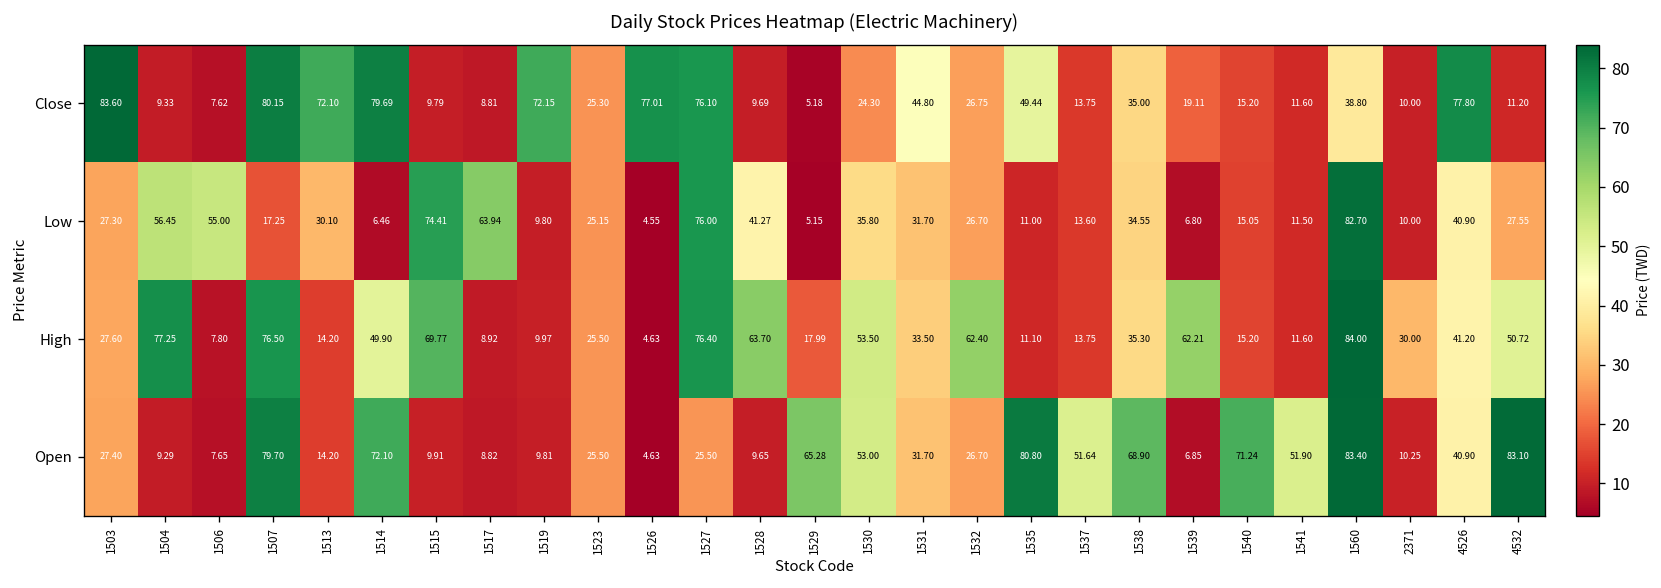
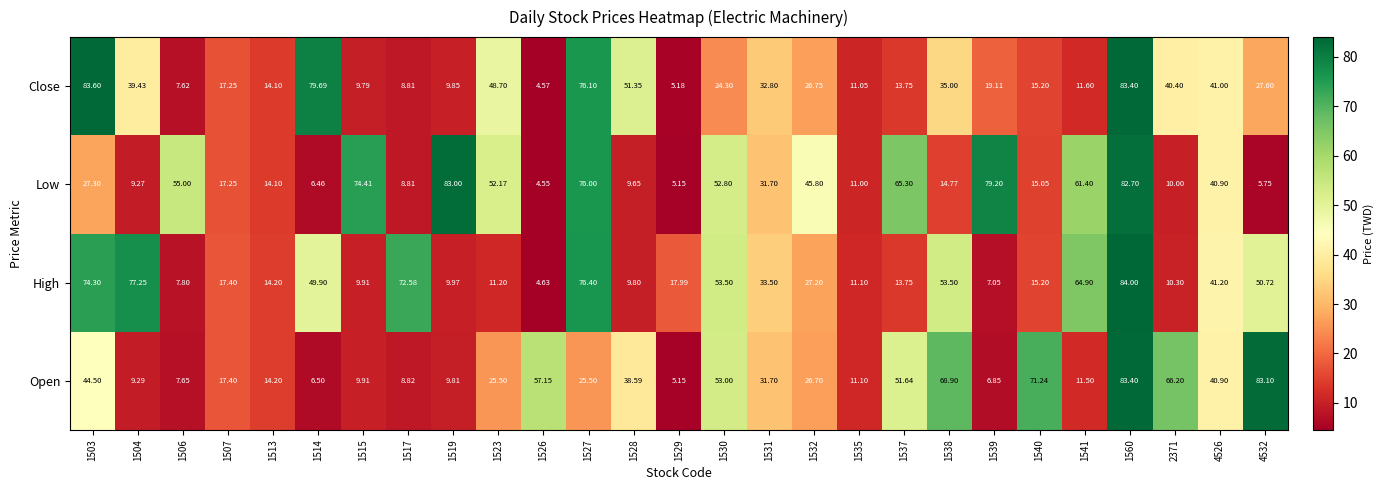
Close, 1504: 9.33 -> 39.43
Close, 1507: 80.15 -> 17.25
Close, 1513: 72.10 -> 14.10
Close, 1519: 72.15 -> 9.85
Close, 1523: 25.30 -> 48.70
Close, 1526: 77.01 -> 4.57
Close, 1528: 9.69 -> 51.35
Close, 1531: 44.80 -> 32.80
Close, 1535: 49.44 -> 11.05
Close, 1560: 38.80 -> 83.40
Close, 2371: 10.00 -> 40.40
Close, 4526: 77.80 -> 41.00
Close, 4532: 11.20 -> 27.60
Low, 1504: 56.45 -> 9.27
Low, 1513: 30.10 -> 14.10
Low, 1517: 63.94 -> 8.81
Low, 1519: 9.80 -> 83.00
Low, 1523: 25.15 -> 52.17
Low, 1528: 41.27 -> 9.65
Low, 1530: 35.80 -> 52.80
Low, 1532: 26.70 -> 45.80
Low, 1537: 13.60 -> 65.30
Low, 1538: 34.55 -> 14.77
Low, 1539: 6.80 -> 79.20
Low, 1541: 11.50 -> 61.40
Low, 4532: 27.55 -> 5.75
High, 1503: 27.60 -> 74.30
High, 1507: 76.50 -> 17.40
High, 1515: 69.77 -> 9.91
High, 1517: 8.92 -> 72.58
High, 1523: 25.50 -> 11.20
High, 1528: 63.70 -> 9.80
High, 1532: 62.40 -> 27.20
High, 1538: 35.30 -> 53.50
High, 1539: 62.21 -> 7.05
High, 1541: 11.60 -> 64.90
High, 2371: 30.00 -> 10.30
Open, 1503: 27.40 -> 44.50
Open, 1507: 79.70 -> 17.40
Open, 1514: 72.10 -> 6.50
Open, 1526: 4.63 -> 57.15
Open, 1528: 9.65 -> 38.59
Open, 1529: 65.28 -> 5.15
Open, 1535: 80.80 -> 11.10
Open, 1541: 51.90 -> 11.50
Open, 2371: 10.25 -> 66.20
